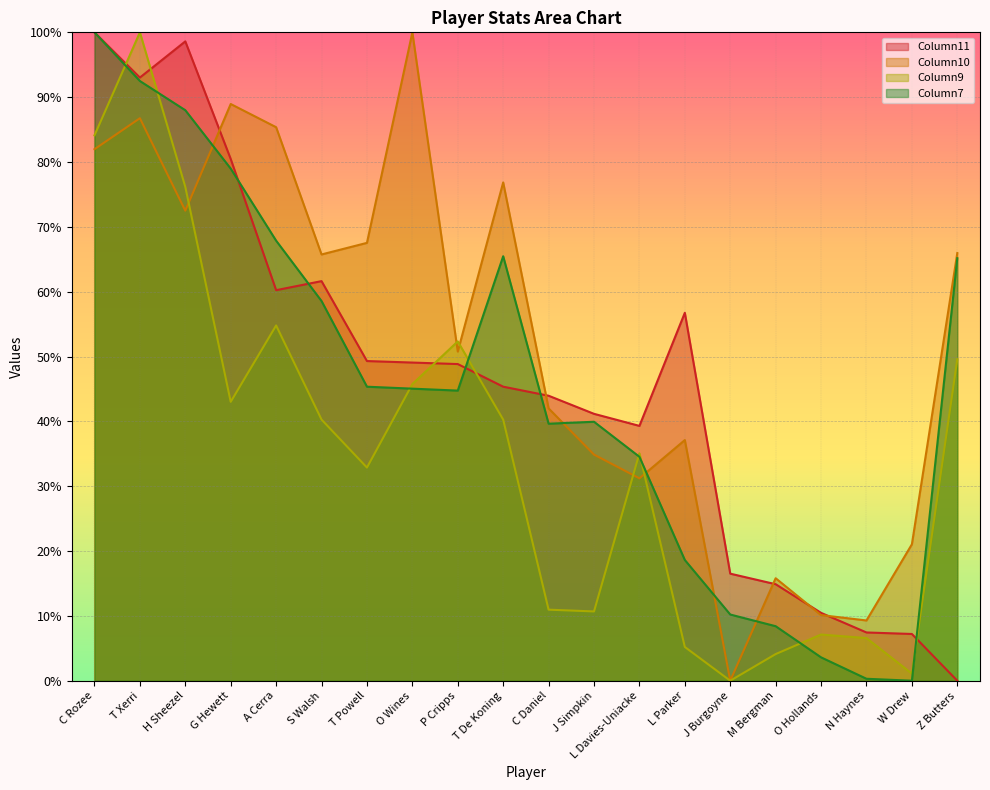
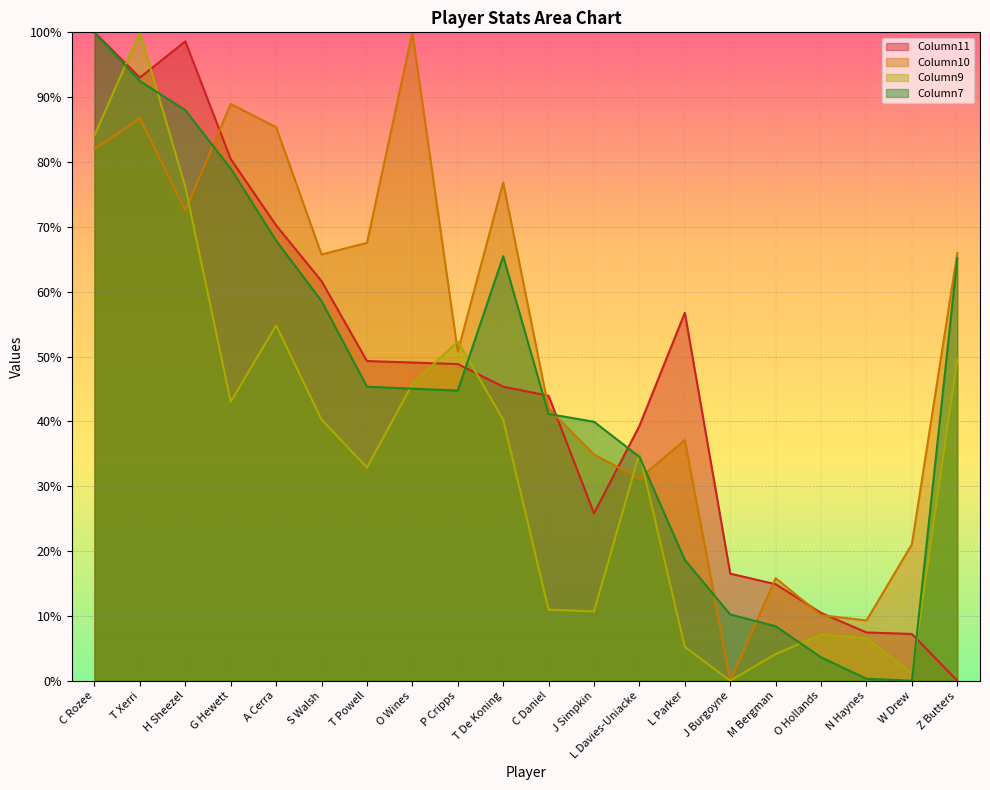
Column11, A Cerra: 60% -> 70%
Column7, C Daniel: 40% -> 41%
Column11, J Simpkin: 41% -> 26%
